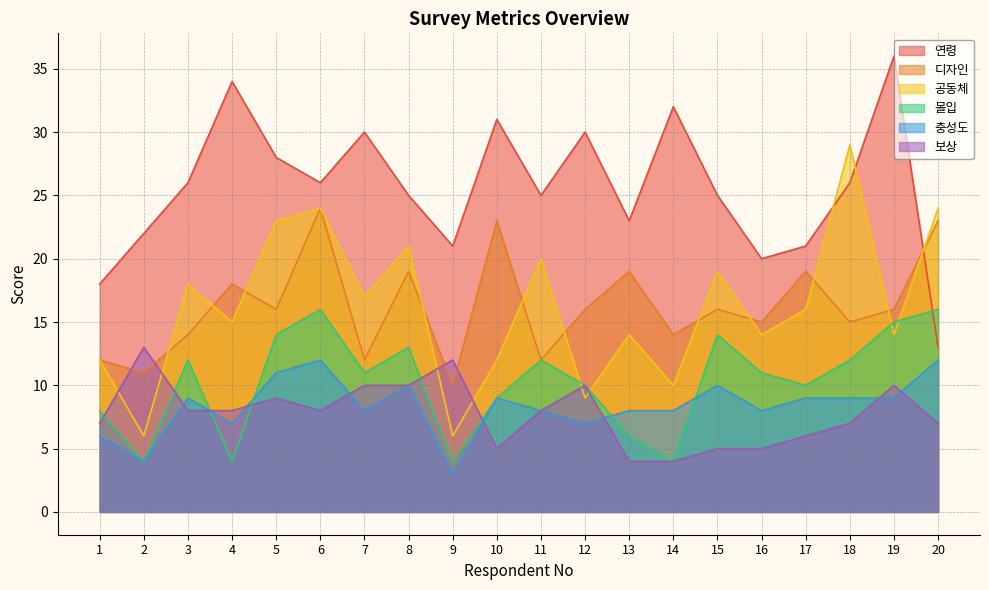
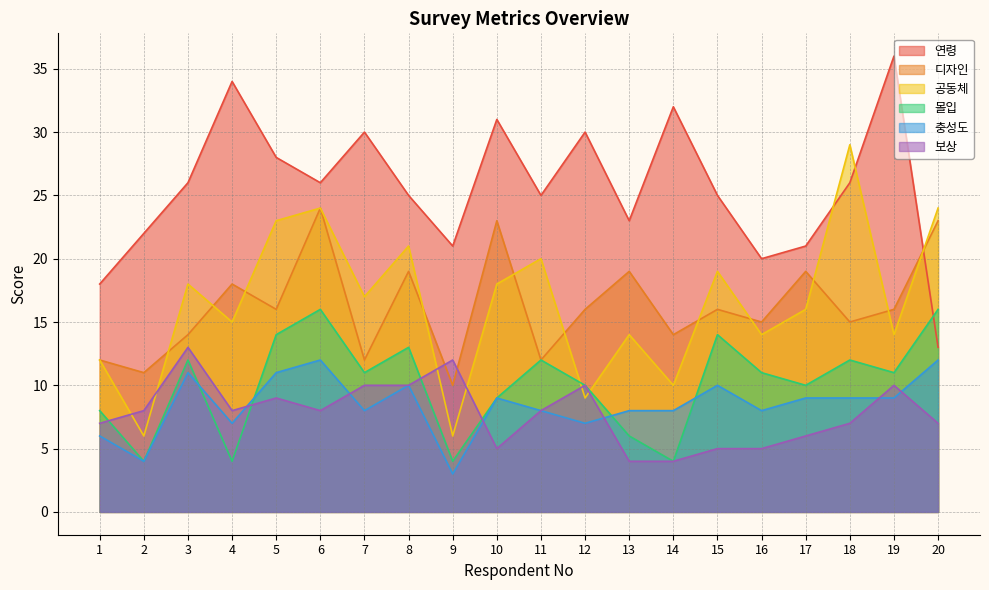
보상, 2: 13 -> 8
충성도, 3: 9 -> 11
보상, 3: 8 -> 13
공동체, 10: 12 -> 18
몰입, 19: 15 -> 11
